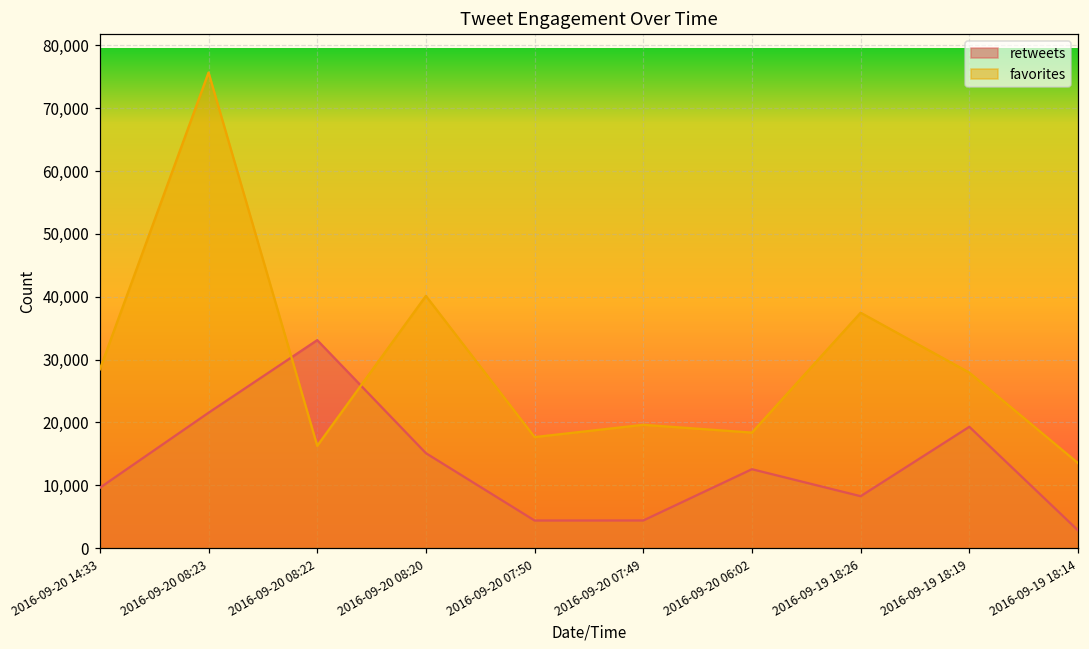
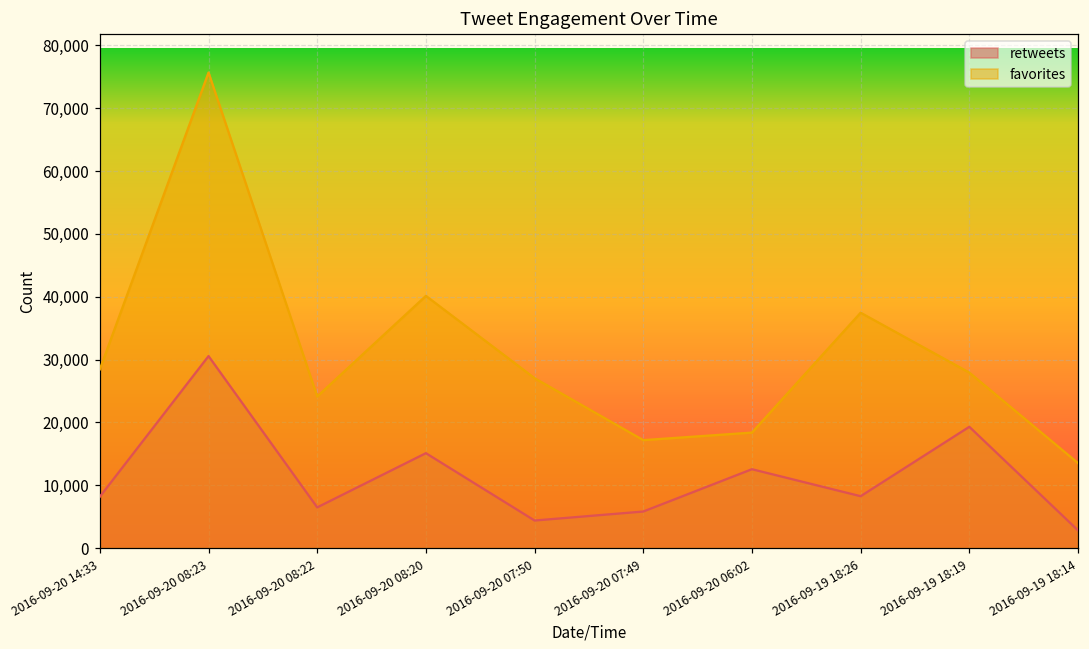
retweets, 2016-09-20 14:33: 10,000 -> 8,000
retweets, 2016-09-20 08:23: 22,000 -> 31,000
retweets, 2016-09-20 08:22: 33,000 -> 6,000
favorites, 2016-09-20 08:22: 16,000 -> 24,000
favorites, 2016-09-20 07:50: 18,000 -> 27,000
retweets, 2016-09-20 07:49: 4,000 -> 6,000
favorites, 2016-09-20 07:49: 20,000 -> 17,000
